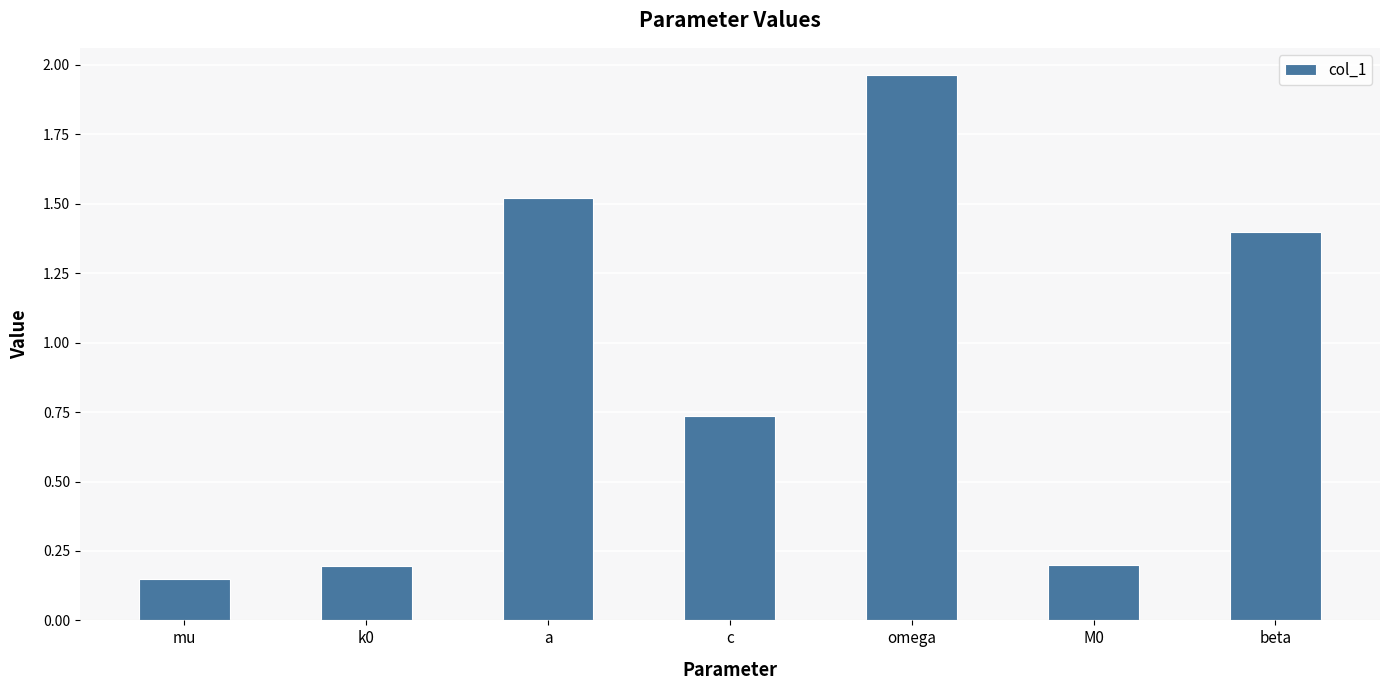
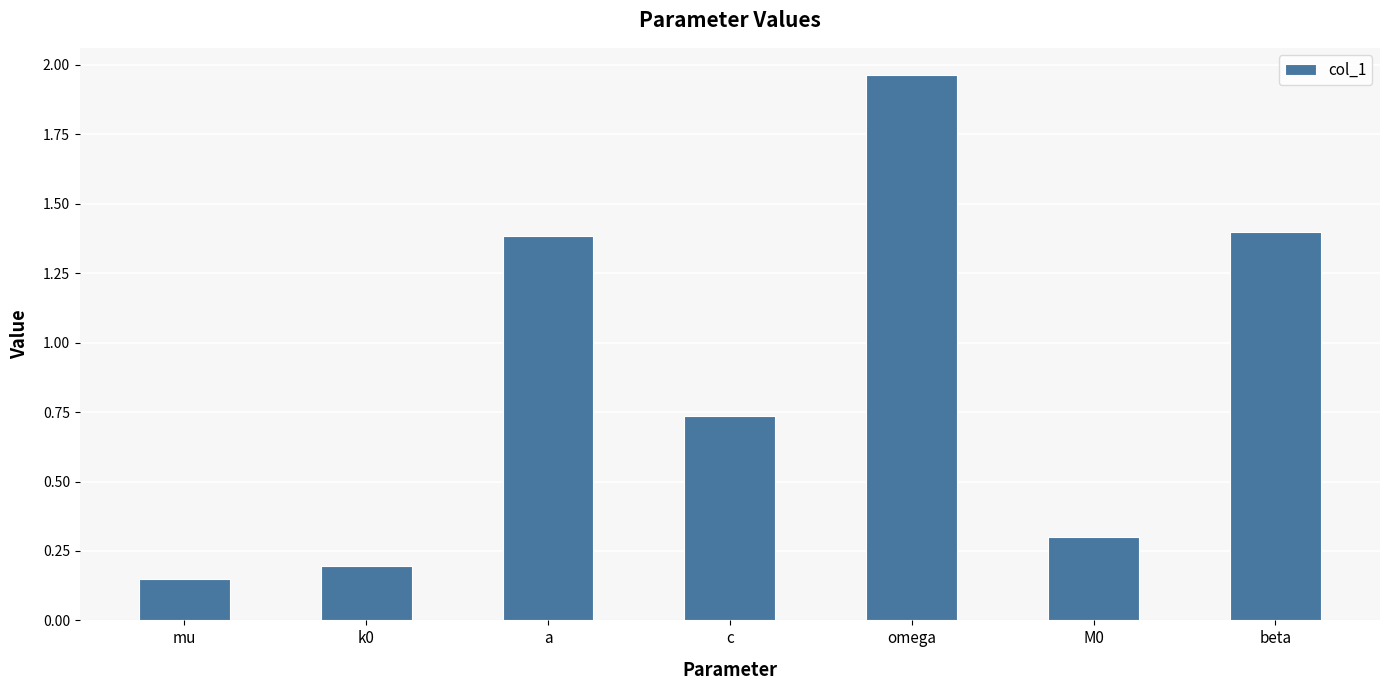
a: 1.52 -> 1.38
M0: 0.2 -> 0.3
